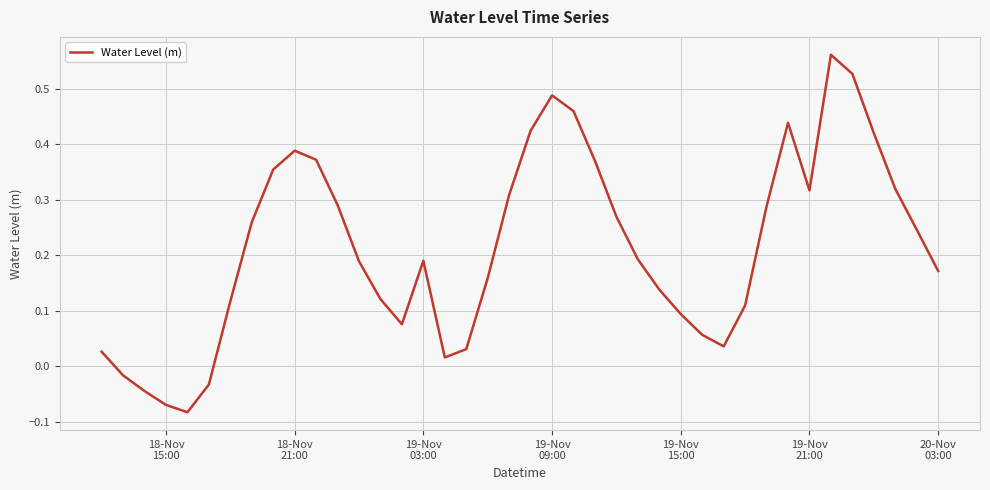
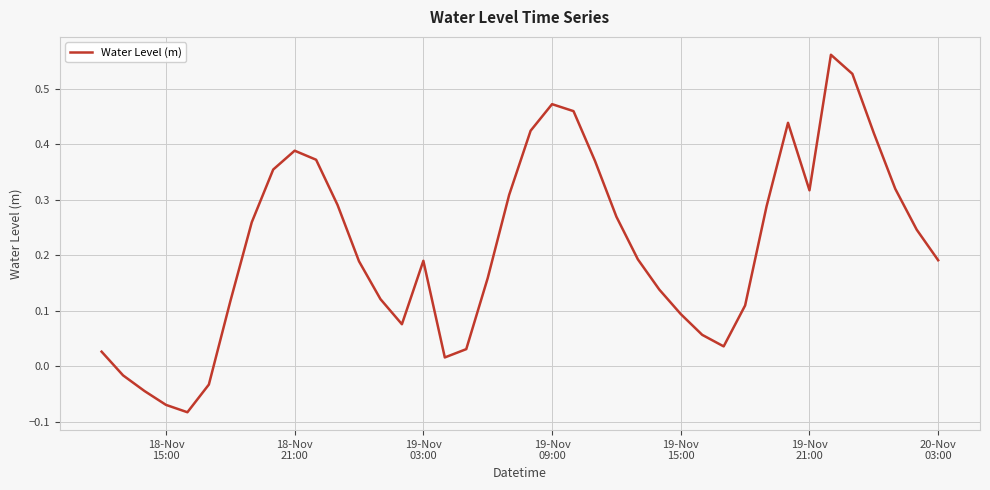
19-Nov 09:00: 0.49 -> 0.47
20-Nov 03:00: 0.17 -> 0.19
